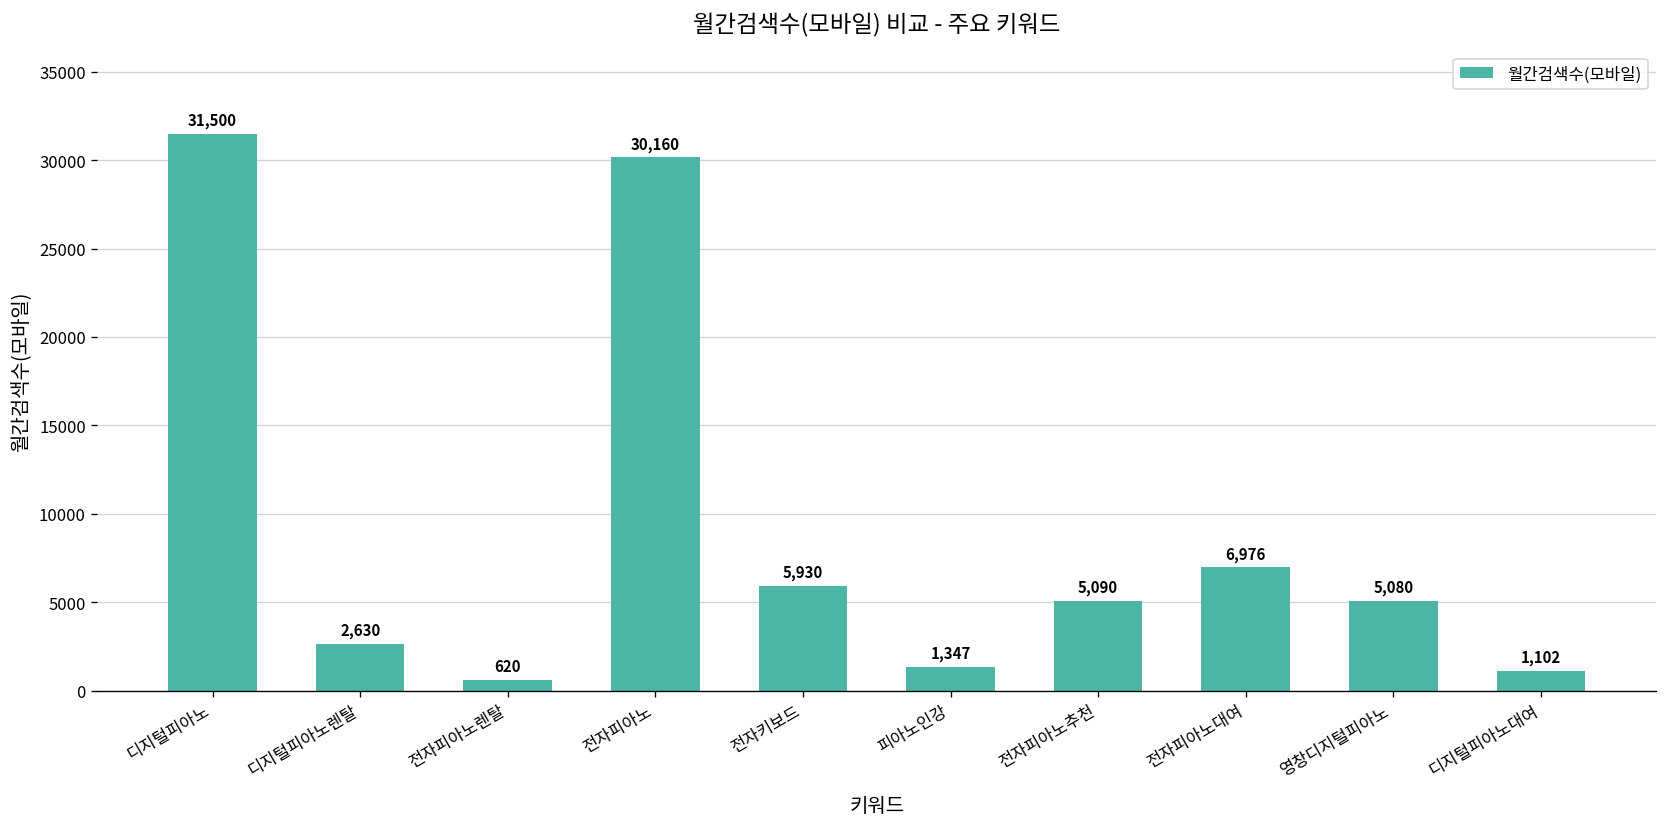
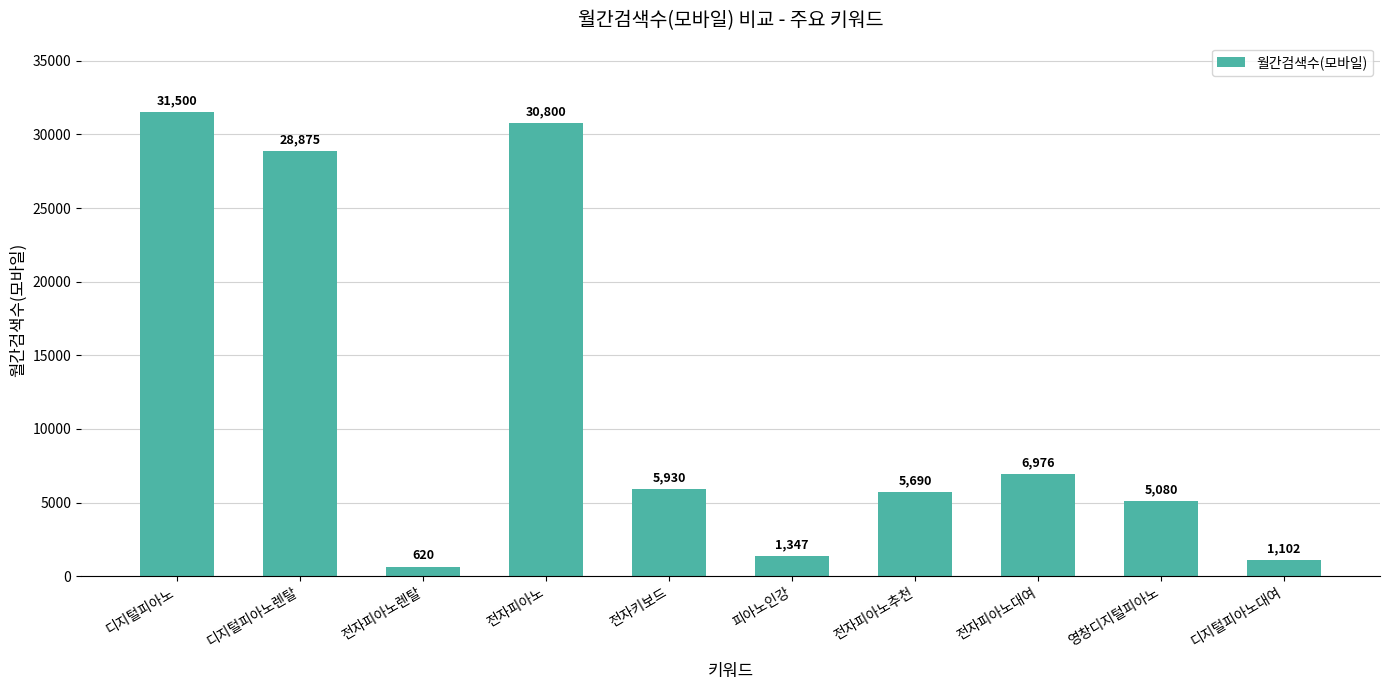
디지털피아노렌탈: 2,630 -> 28,875
전자피아노: 30,160 -> 30,800
전자피아노추천: 5,090 -> 5,690
